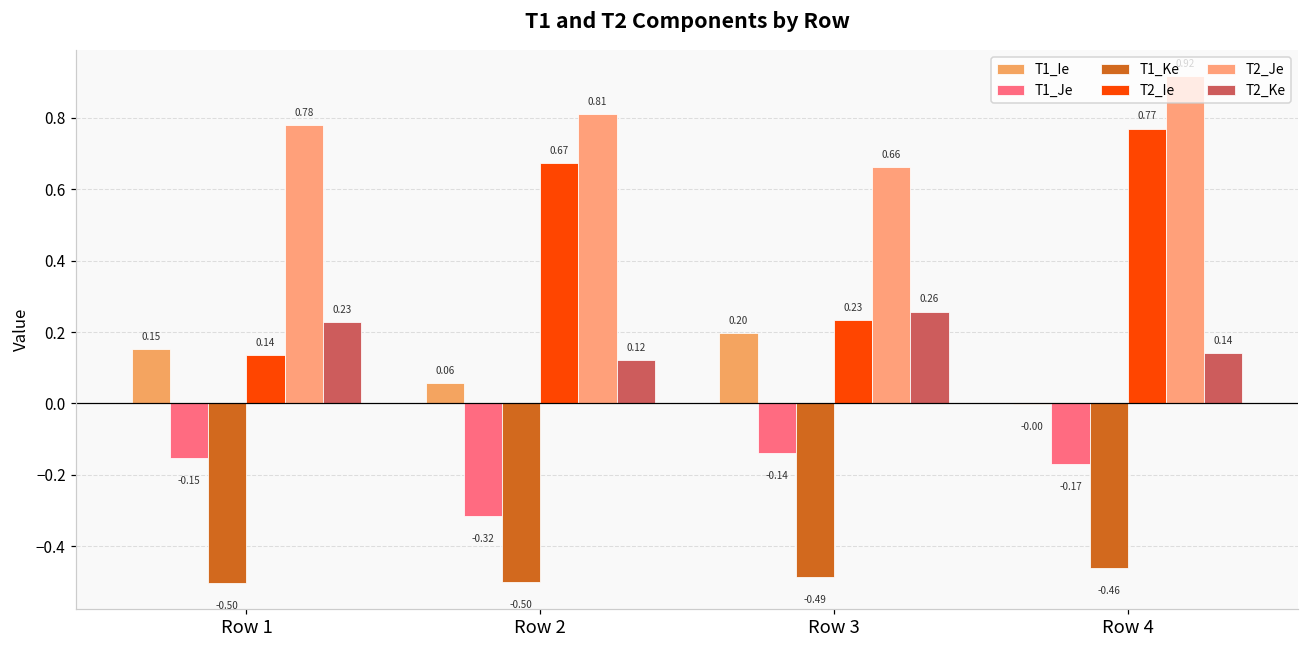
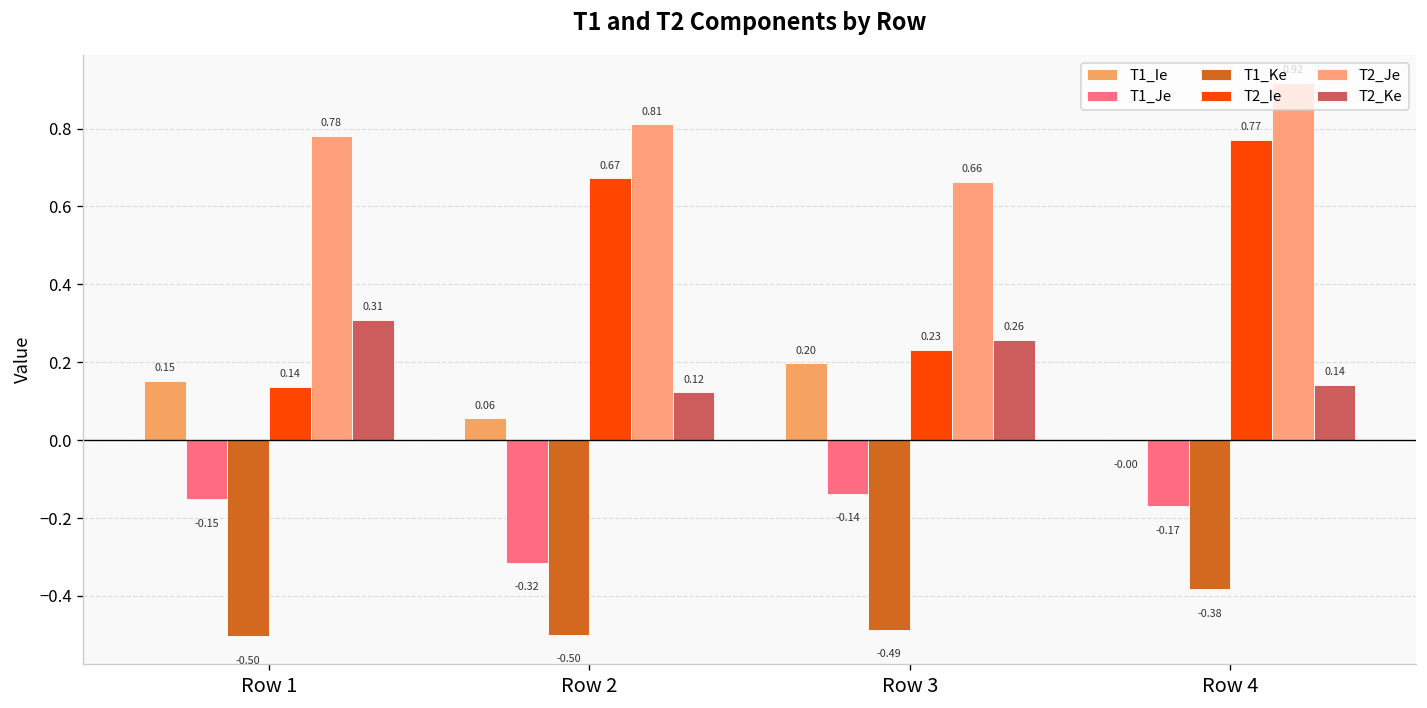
T2_Ke, Row 1: 0.23 -> 0.31
T1_Ke, Row 4: -0.46 -> -0.38
